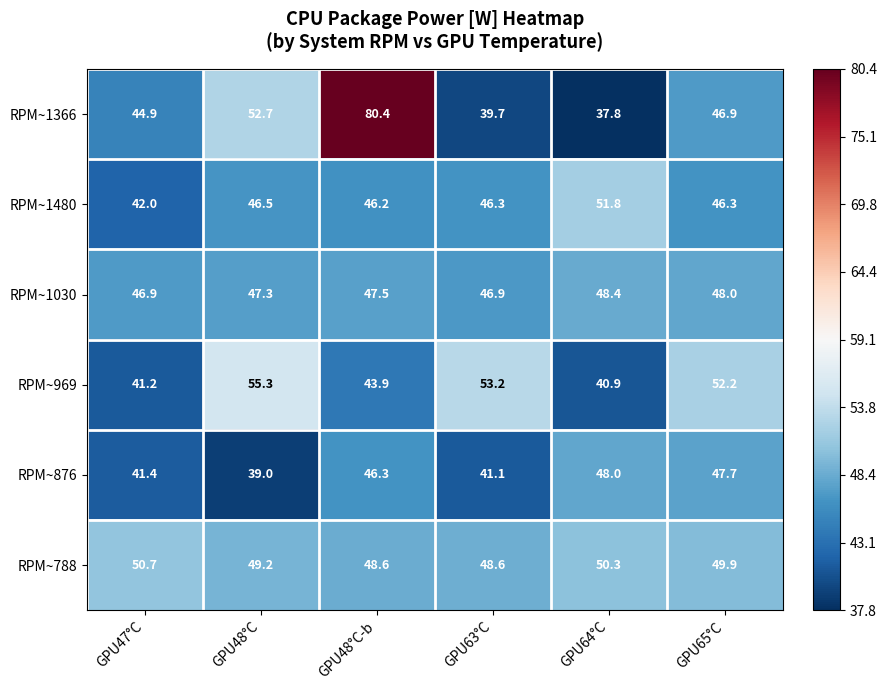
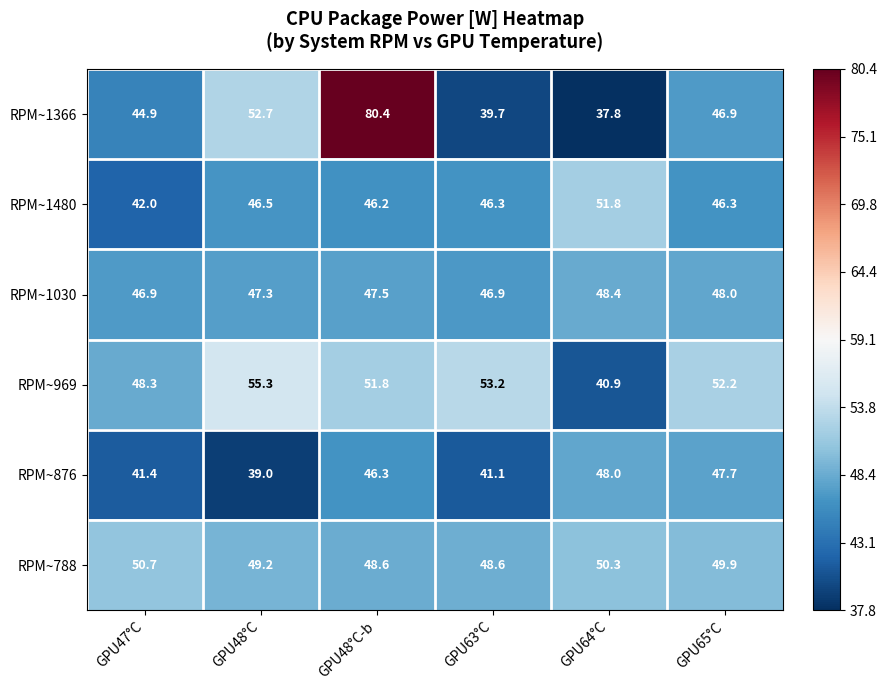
RPM~969, GPU47°C: 41.2 -> 48.3
RPM~969, GPU48°C-b: 43.9 -> 51.8
